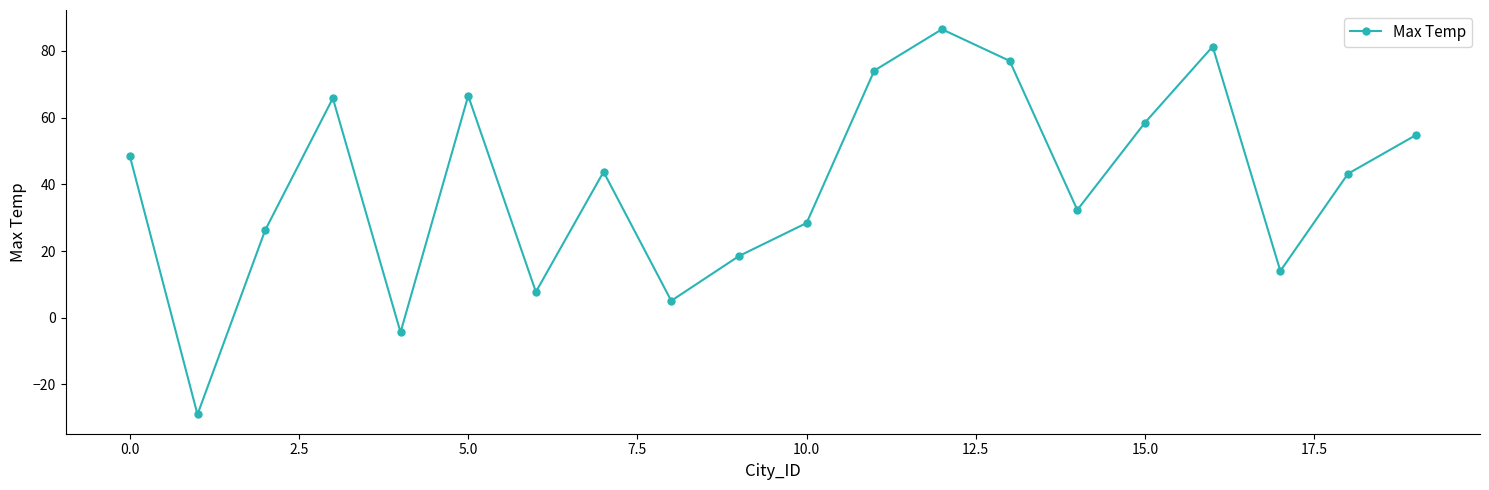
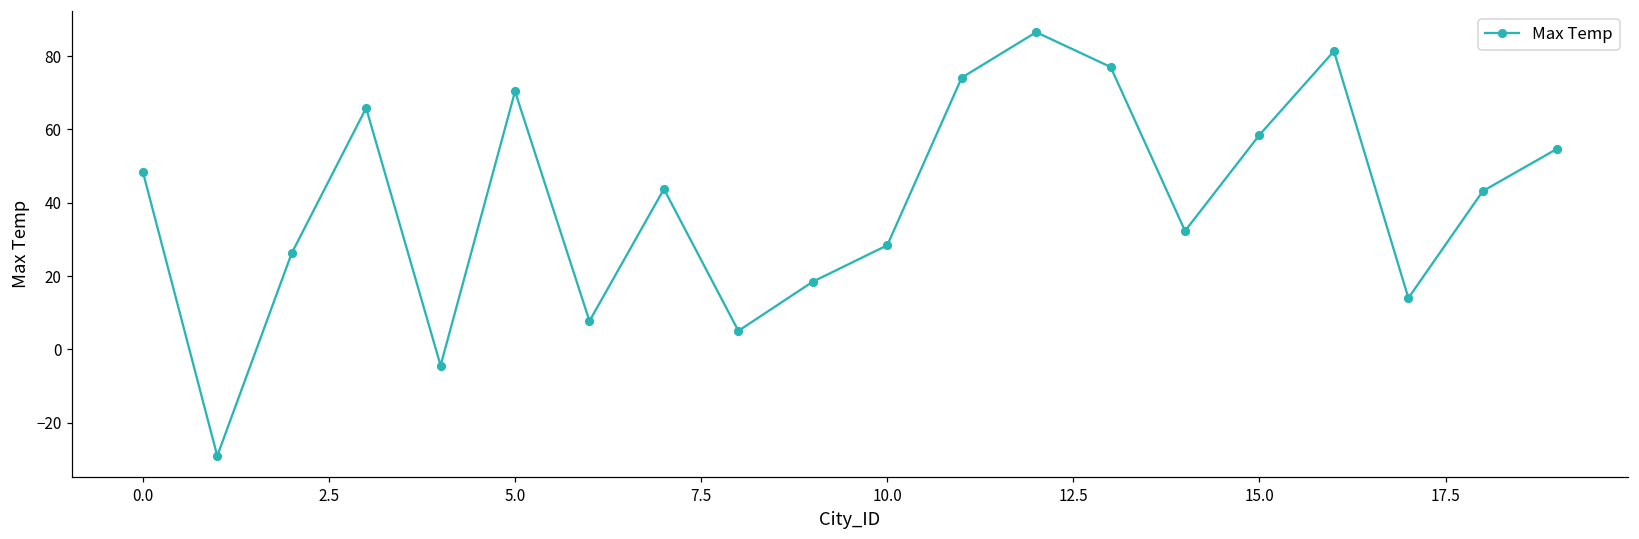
5.0: 67 -> 70
